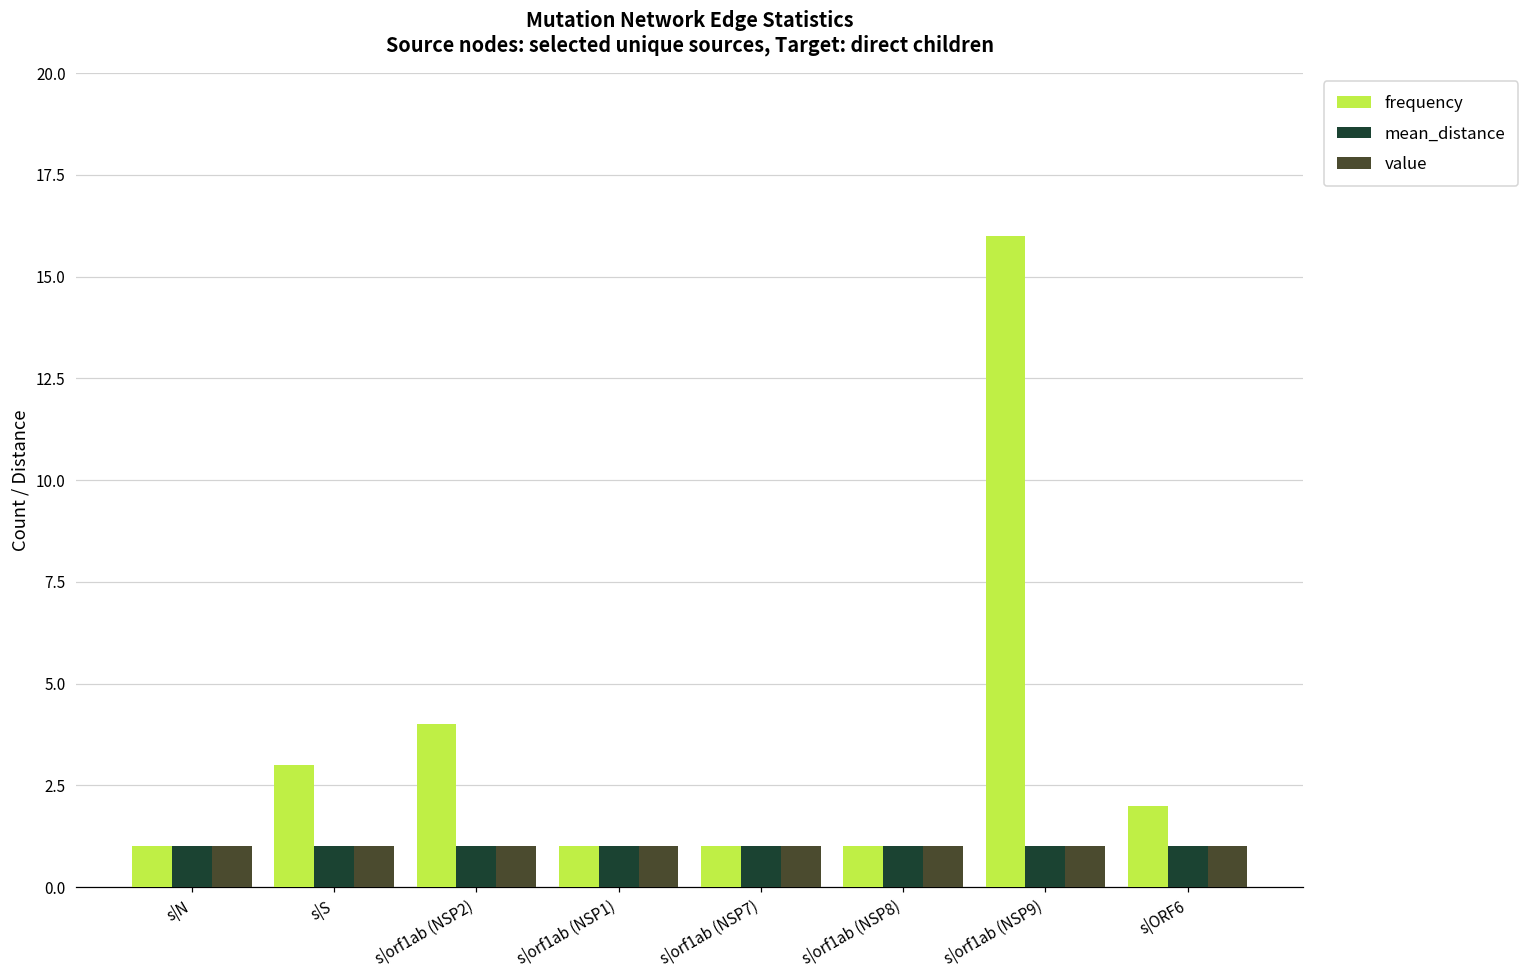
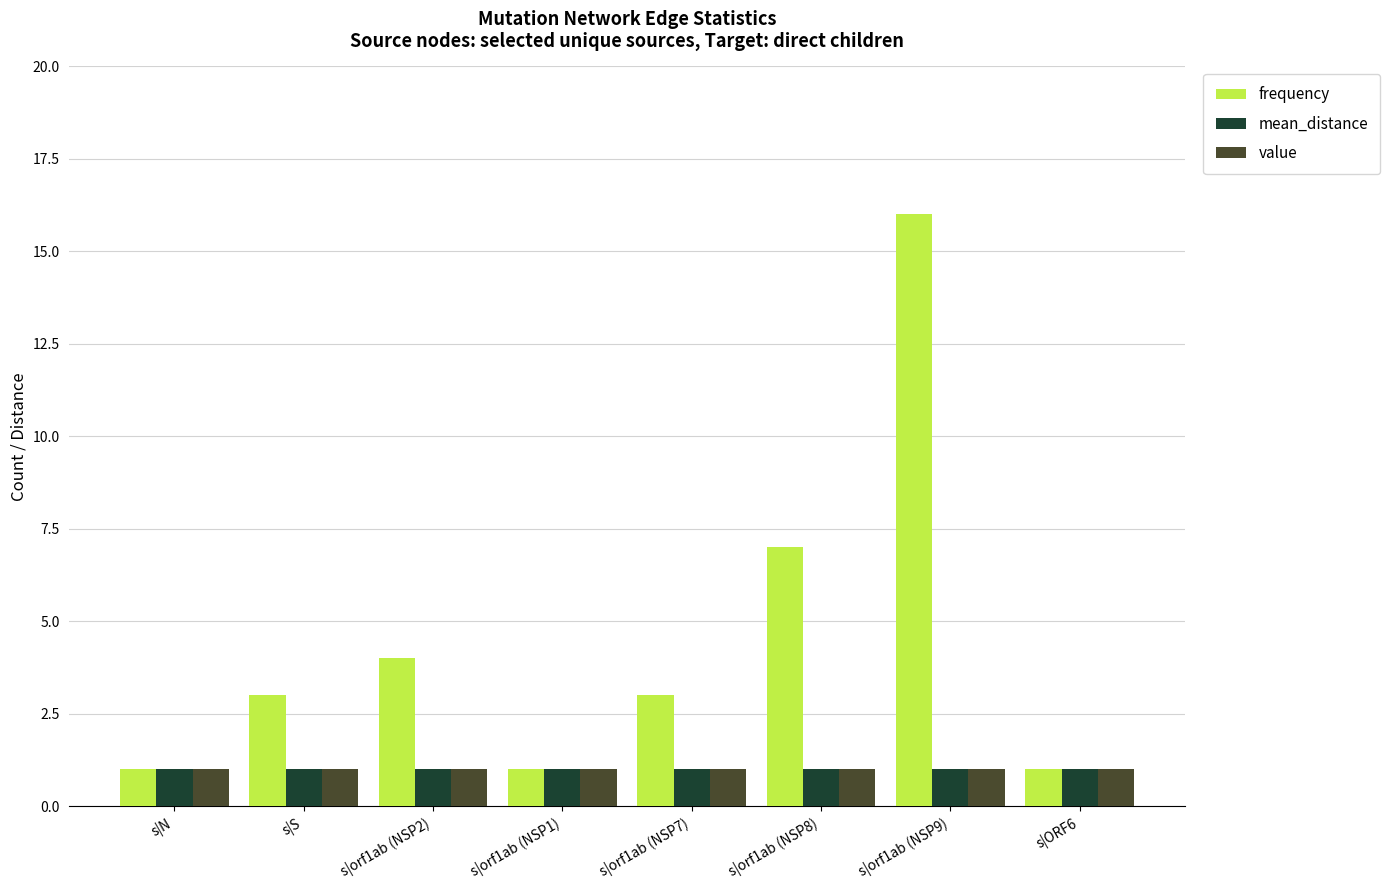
frequency, s|orf1ab (NSP7): 1 -> 3
frequency, s|orf1ab (NSP8): 1 -> 7
frequency, s|ORF6: 2 -> 1
